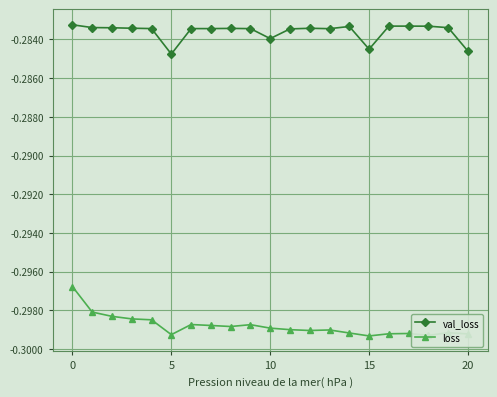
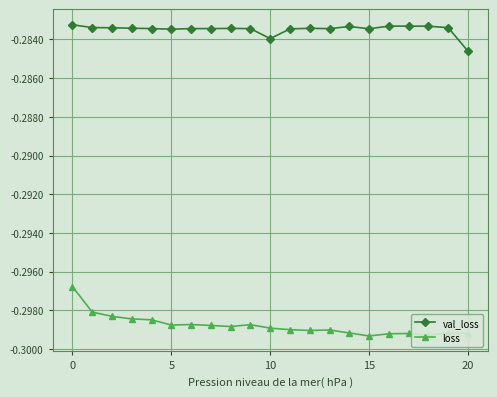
val_loss, 5: -0.2848 -> -0.2835
loss, 5: -0.2993 -> -0.2988
val_loss, 15: -0.2845 -> -0.2835
